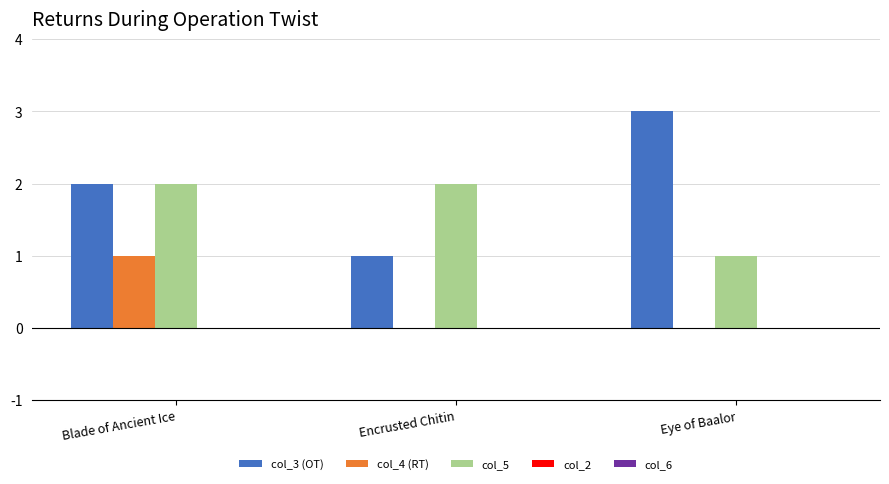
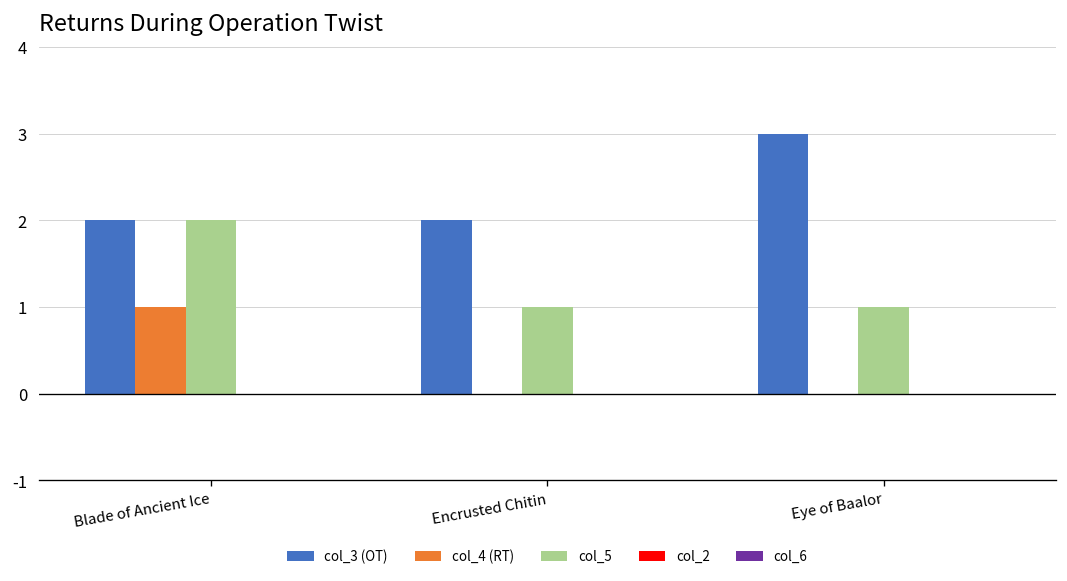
col_3 (OT), Encrusted Chitin: 1 -> 2
col_5, Encrusted Chitin: 2 -> 1
